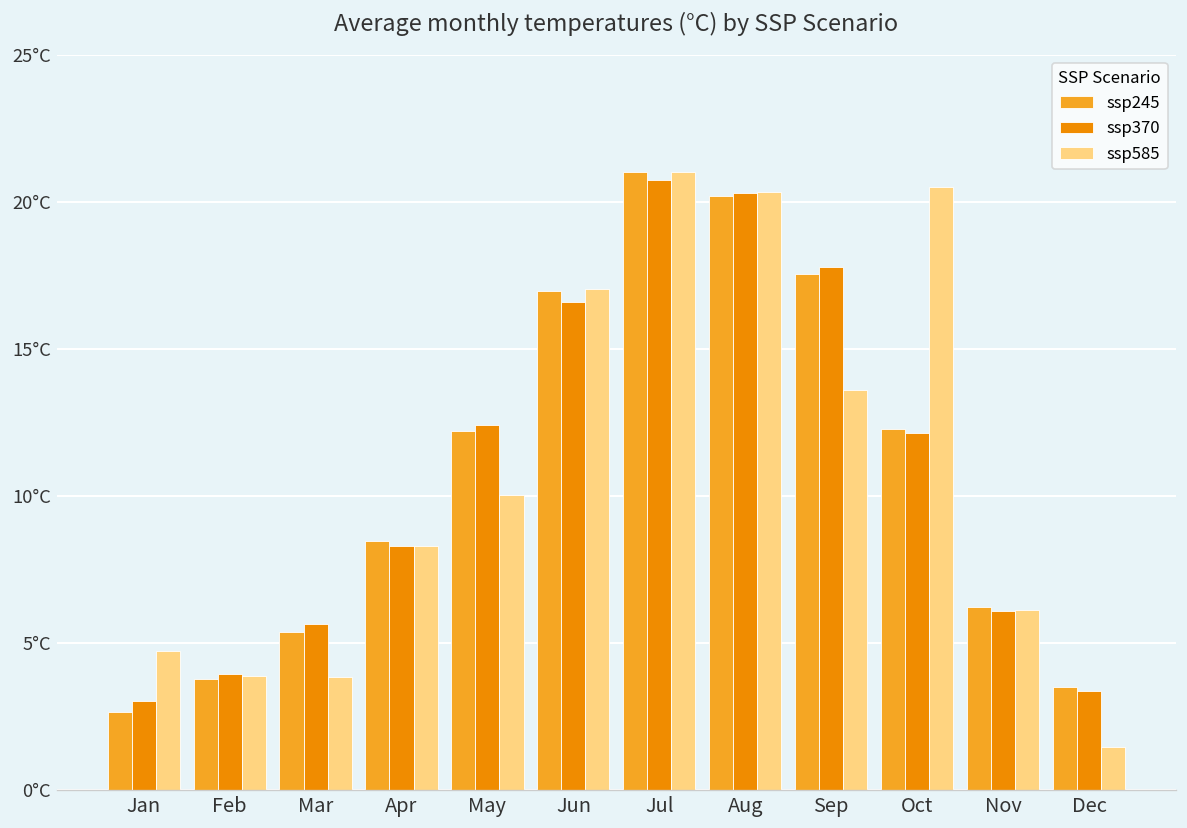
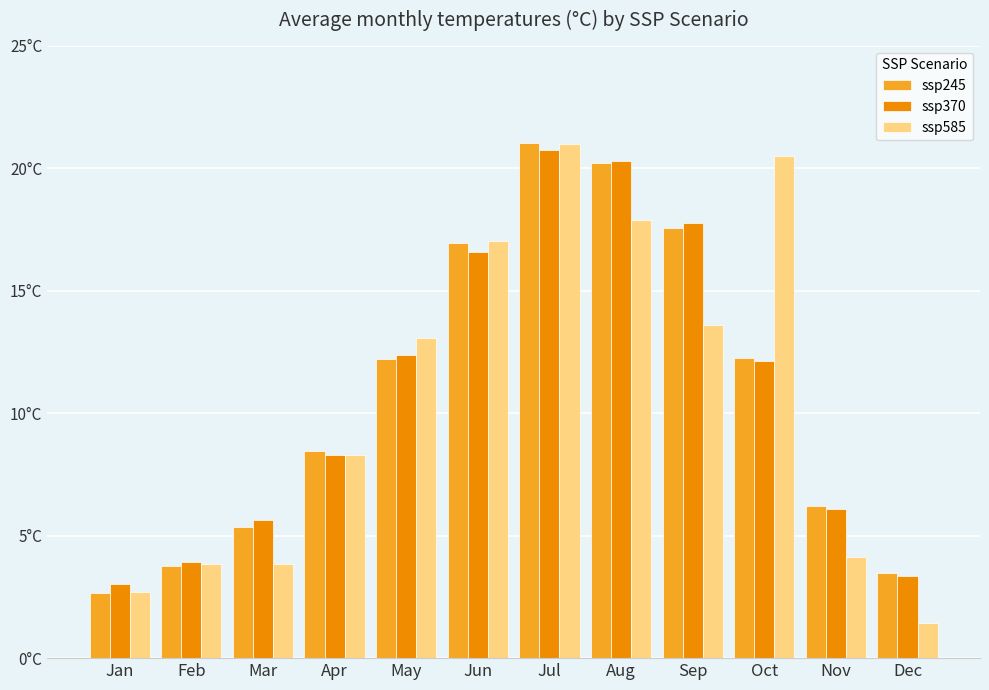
ssp585, Jan: 4.7°C -> 2.7°C
ssp585, May: 10.0°C -> 13.1°C
ssp585, Aug: 20.3°C -> 17.9°C
ssp585, Nov: 6.1°C -> 4.1°C
